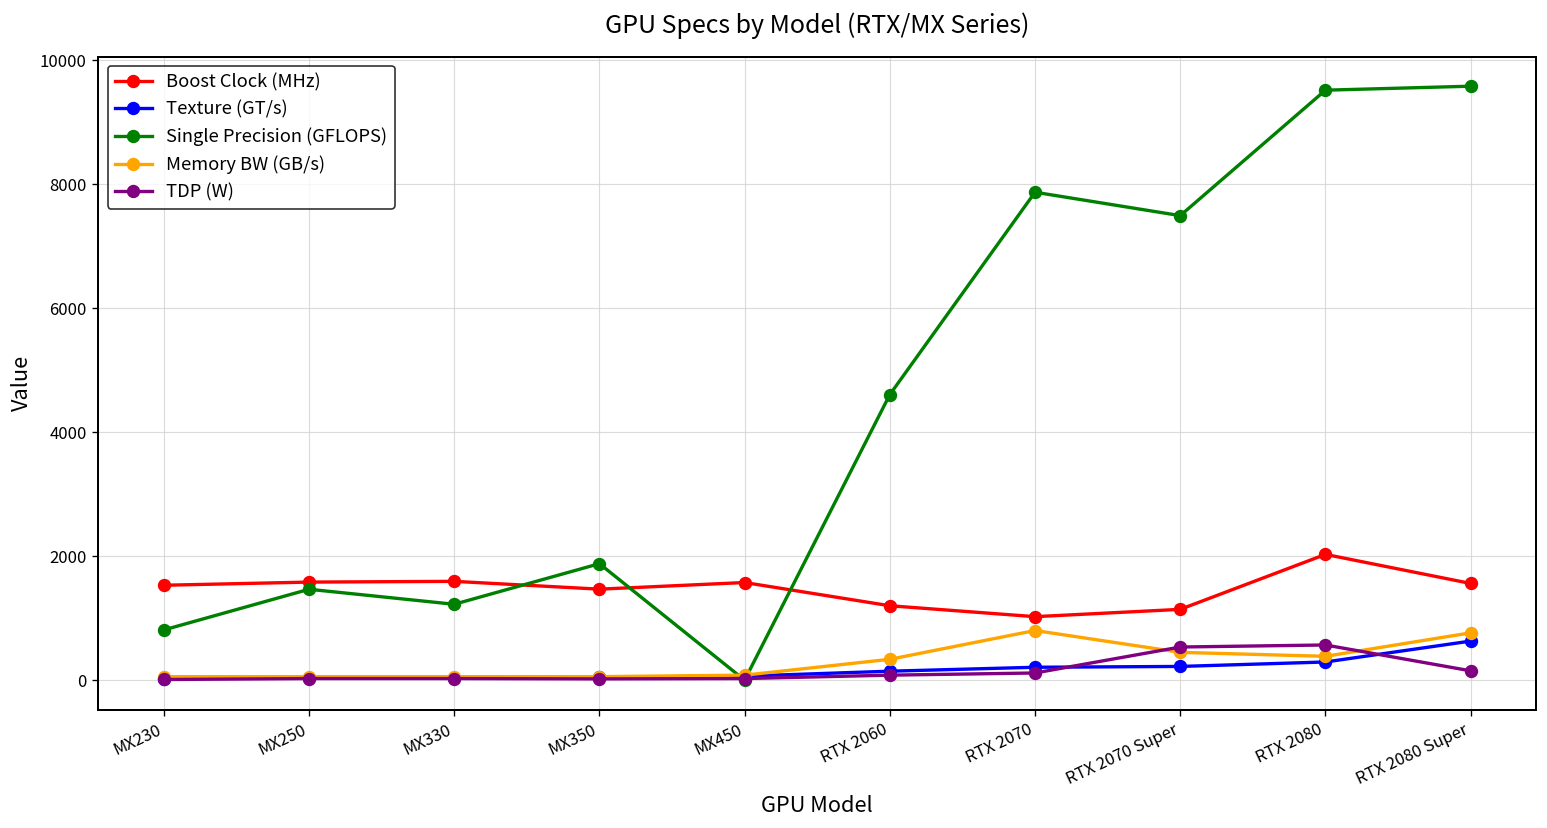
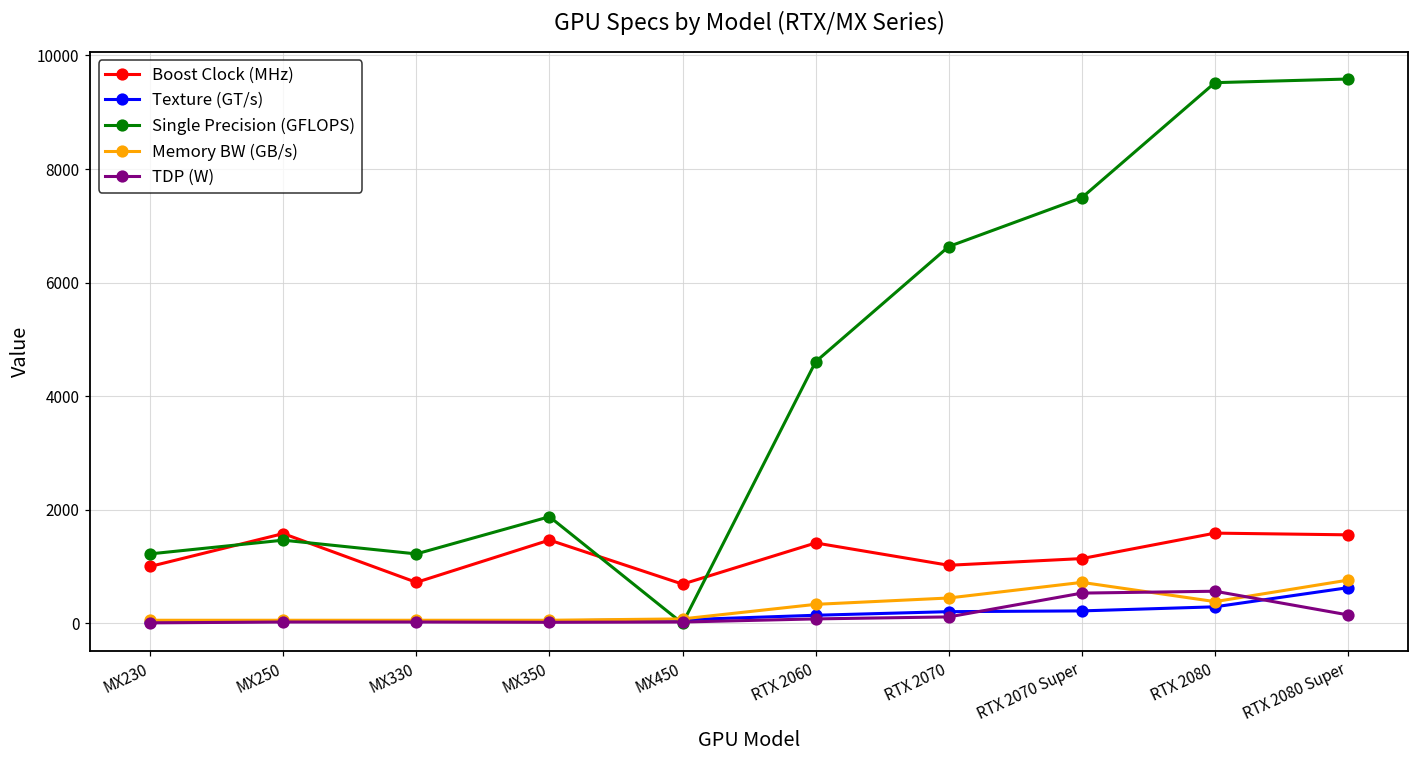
Boost Clock (MHz), MX230: 1500 -> 1000
Single Precision (GFLOPS), MX230: 800 -> 1200
Boost Clock (MHz), MX330: 1600 -> 700
Boost Clock (MHz), MX450: 1600 -> 700
Boost Clock (MHz), RTX 2060: 1200 -> 1400
Single Precision (GFLOPS), RTX 2070: 7900 -> 6600
Memory BW (GB/s), RTX 2070: 800 -> 400
Memory BW (GB/s), RTX 2070 Super: 400 -> 700
Boost Clock (MHz), RTX 2080: 2000 -> 1600
